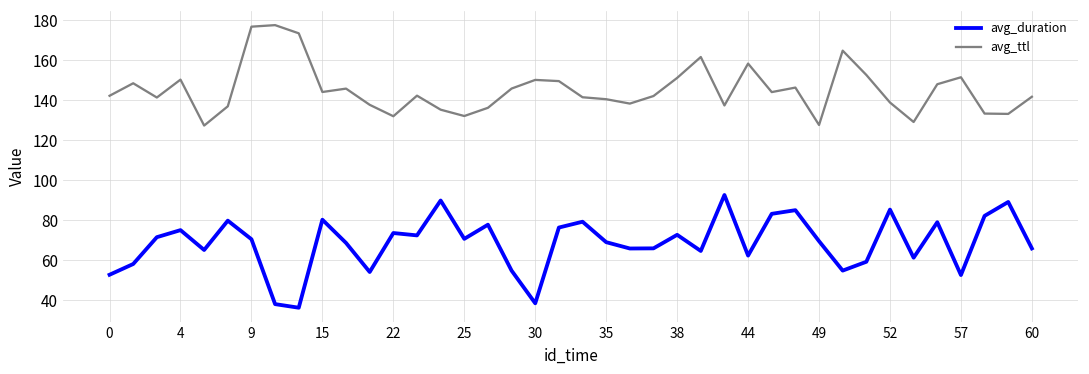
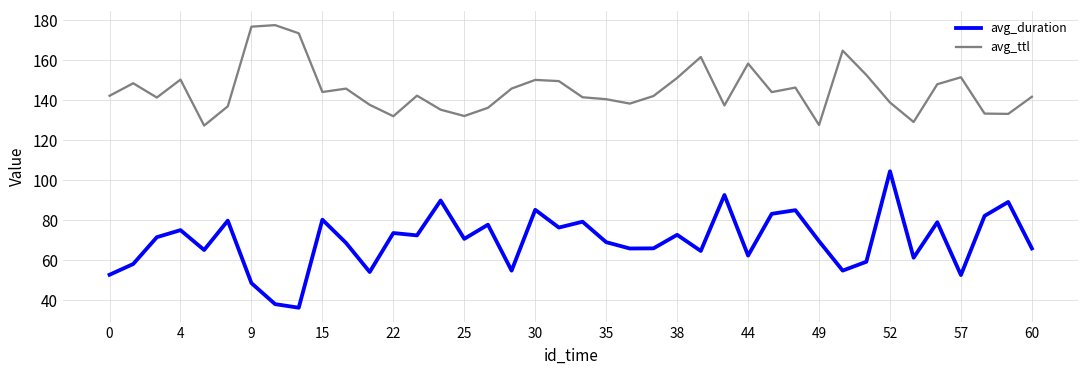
avg_duration, 9: 71 -> 49
avg_duration, 30: 38 -> 85
avg_duration, 52: 85 -> 105
